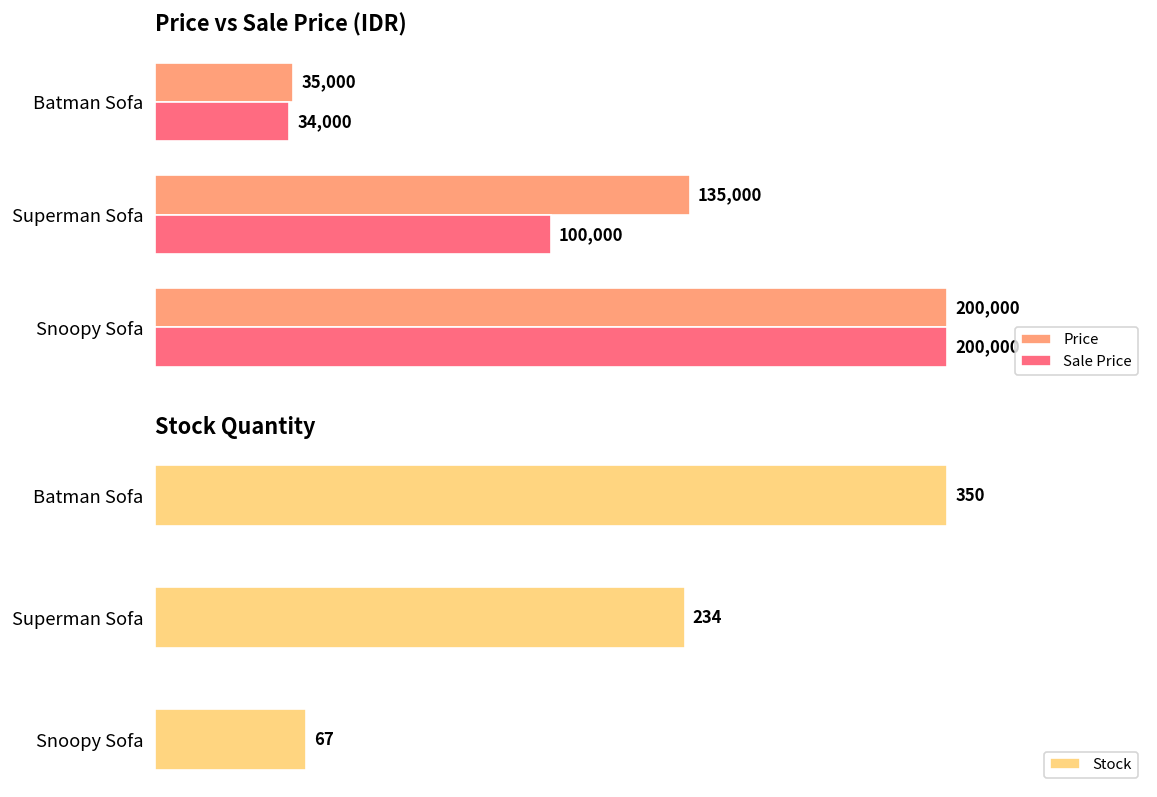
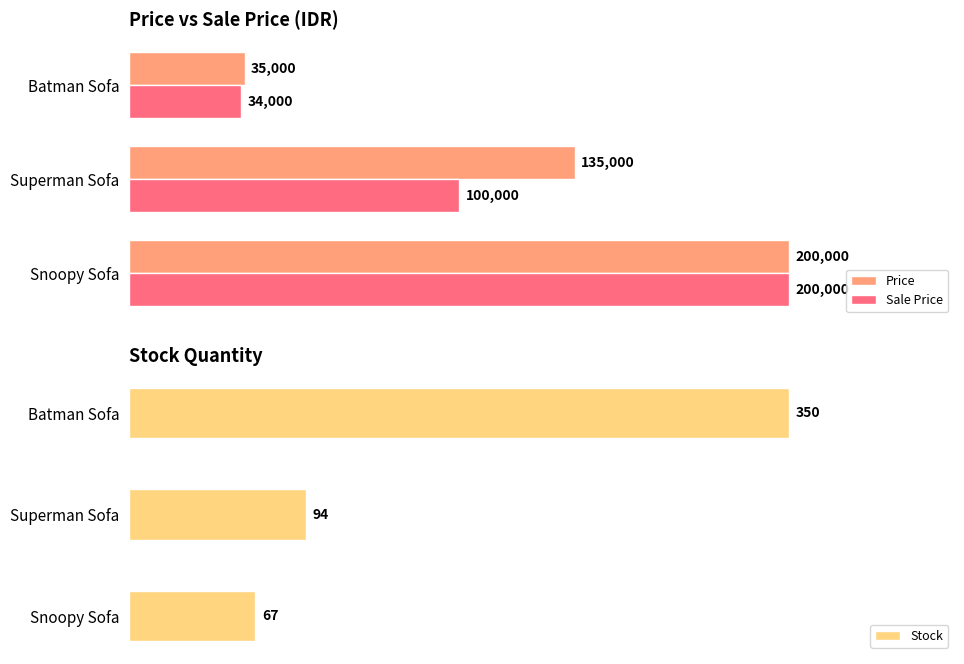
Stock Quantity, Superman Sofa: 234 -> 94
